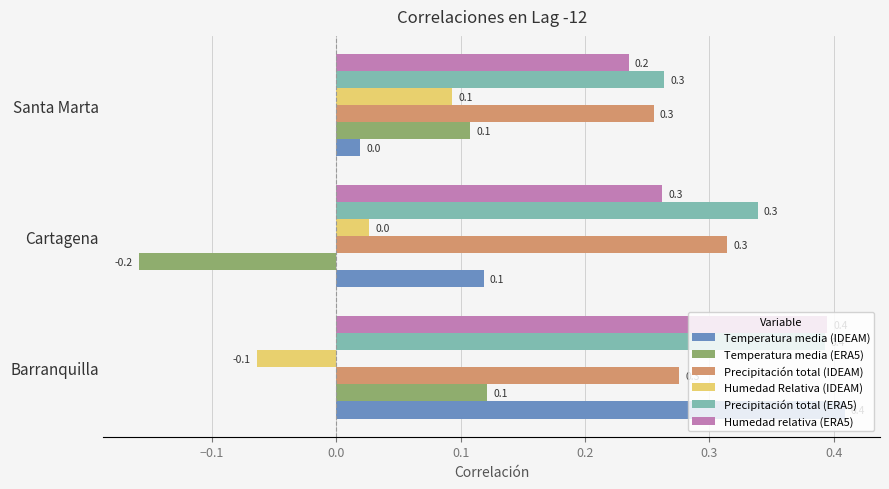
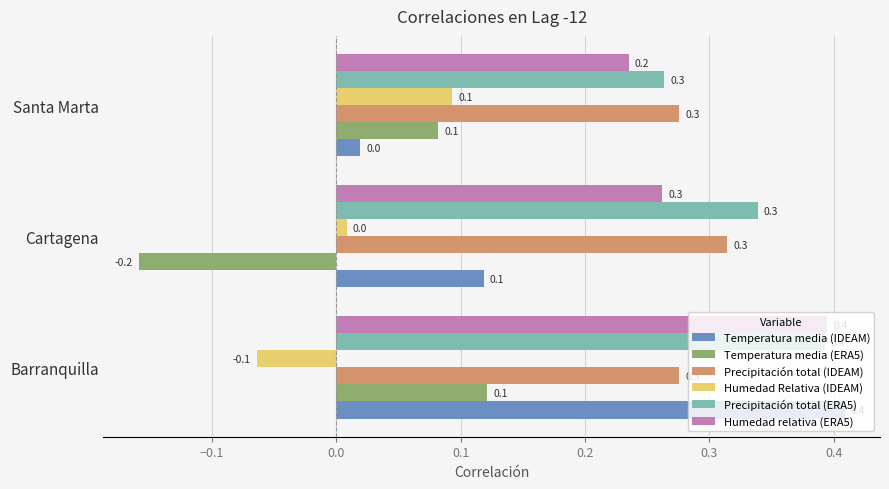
Precipitación total (IDEAM), Santa Marta: 0.255 -> 0.276
Temperatura media (ERA5), Santa Marta: 0.108 -> 0.082
Humedad Relativa (IDEAM), Cartagena: 0.026 -> 0.008
